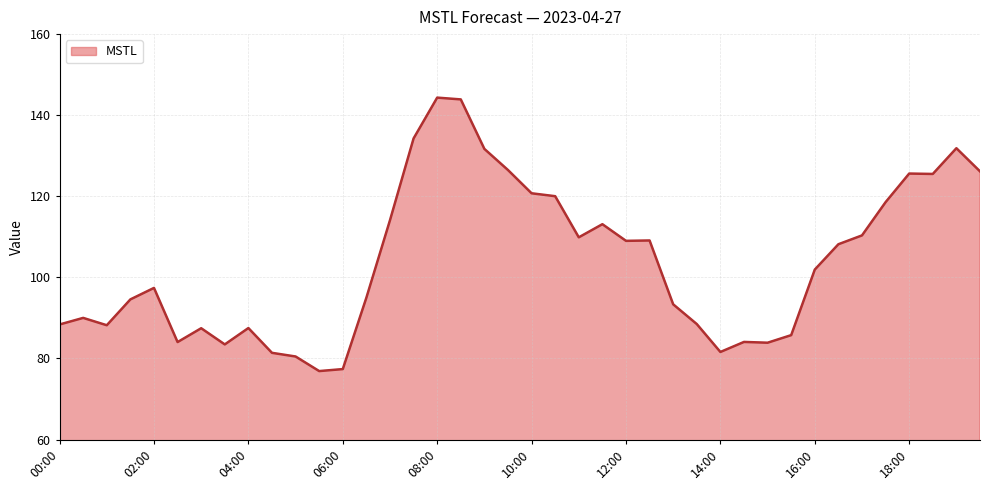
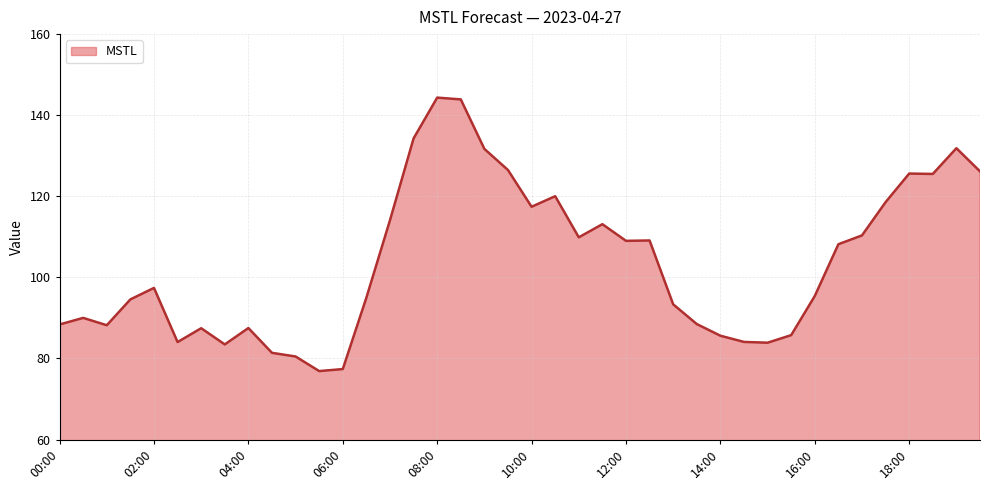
10:00: 121 -> 117
14:00: 82 -> 86
16:00: 102 -> 95
